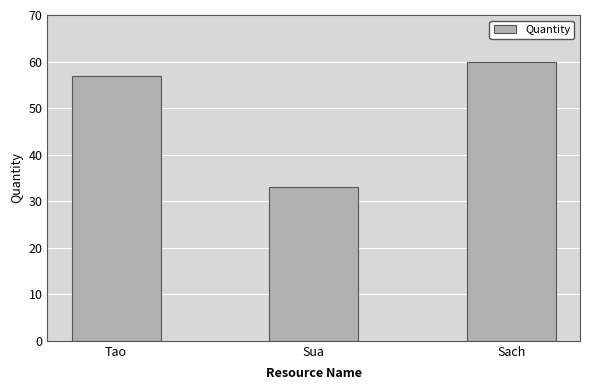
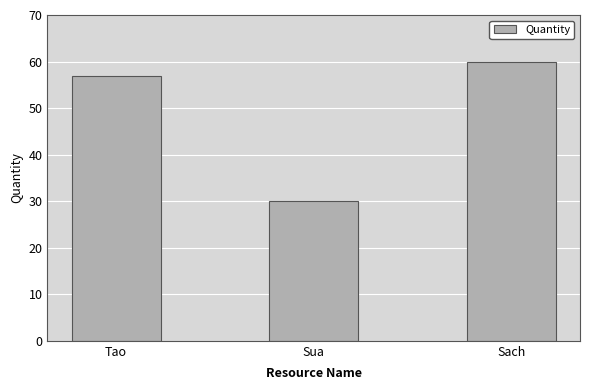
Sua: 33 -> 30
